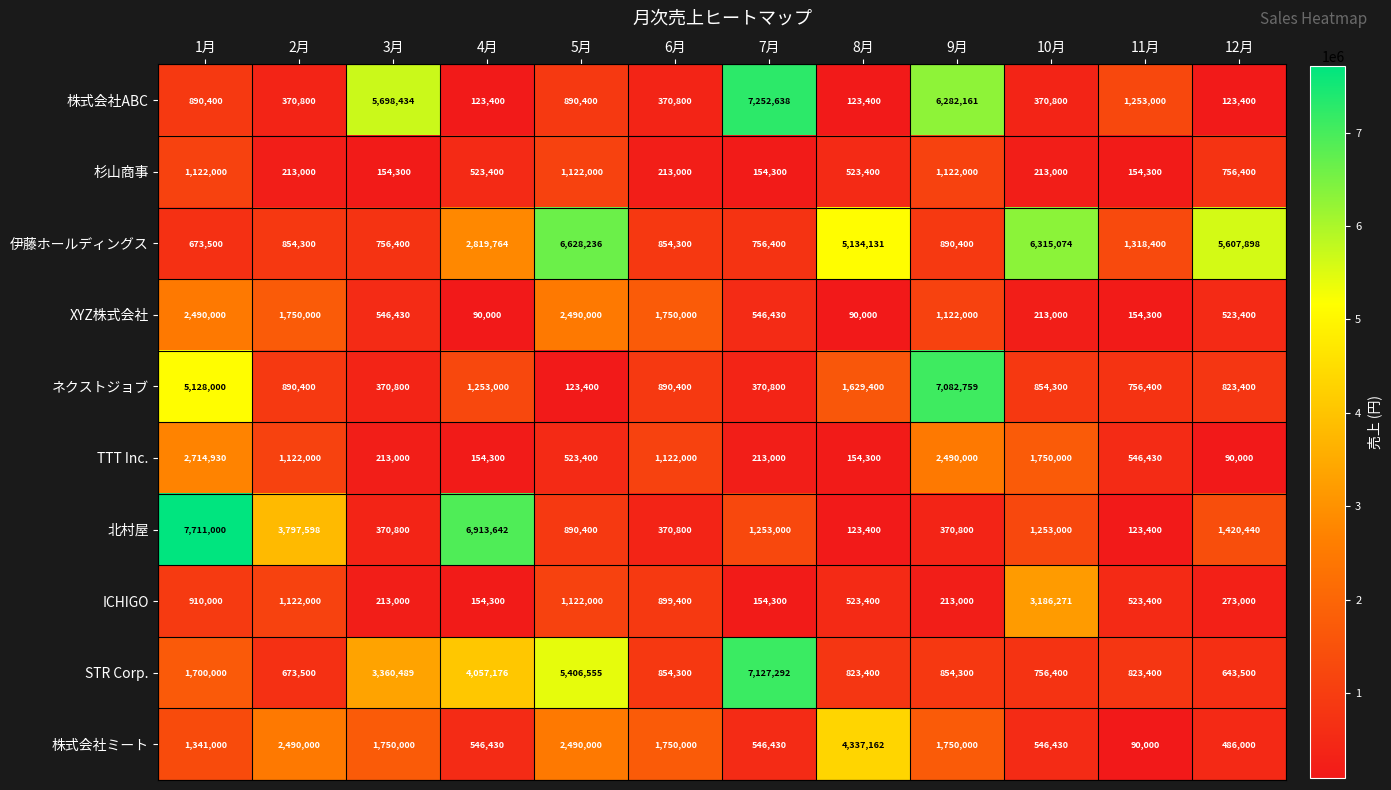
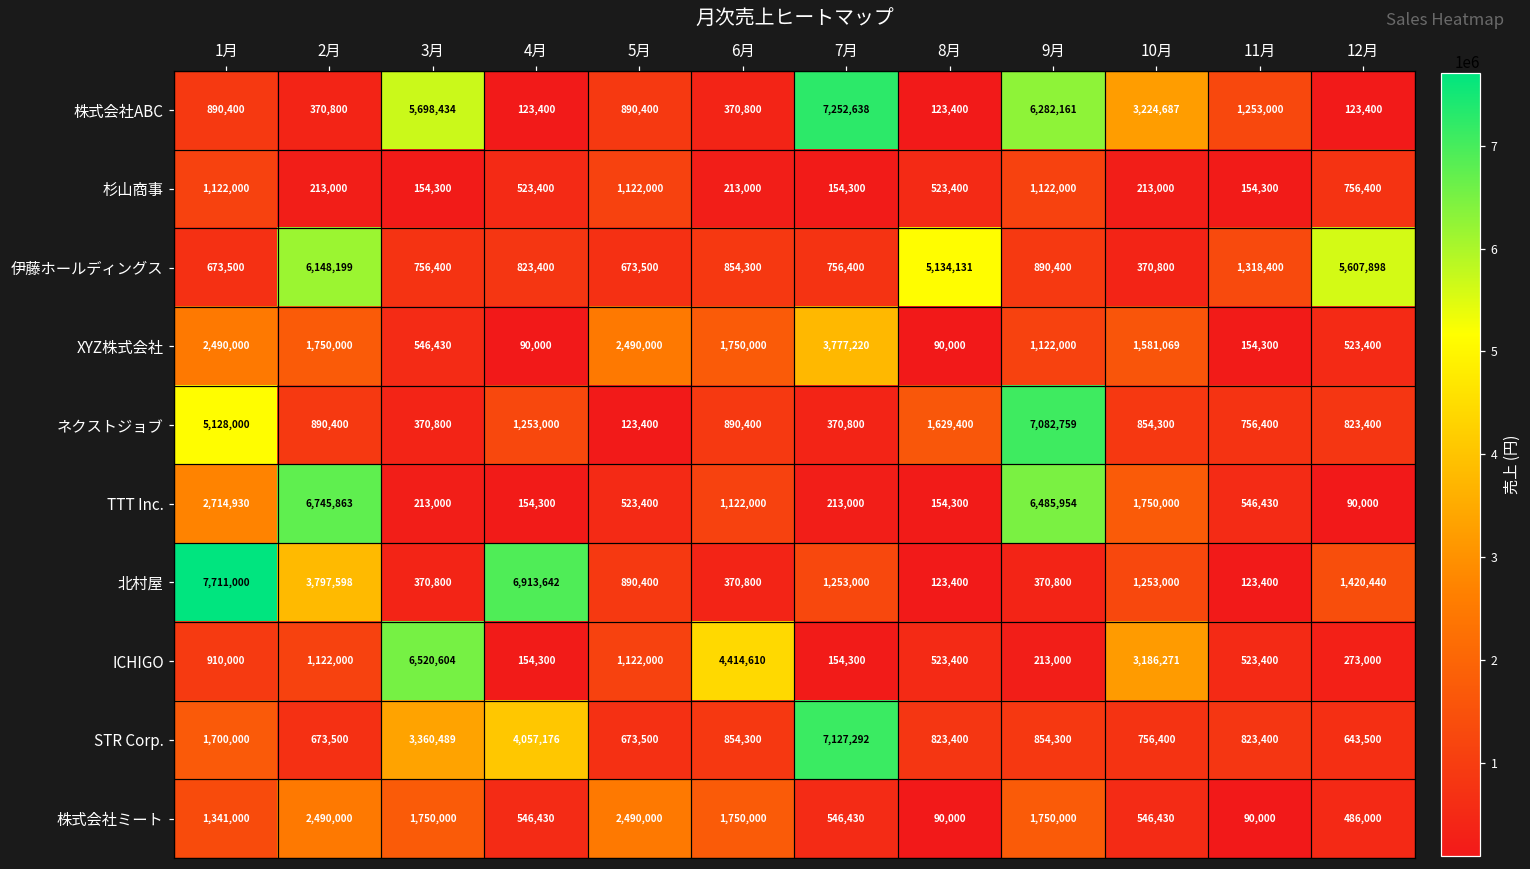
株式会社ABC, 10月: 370,800 -> 3,224,687
伊藤ホールディングス, 2月: 854,300 -> 6,148,199
伊藤ホールディングス, 4月: 2,819,764 -> 823,400
伊藤ホールディングス, 5月: 6,628,236 -> 673,500
伊藤ホールディングス, 10月: 6,315,074 -> 370,800
XYZ株式会社, 7月: 546,430 -> 3,777,220
XYZ株式会社, 10月: 213,000 -> 1,581,069
TTT Inc., 2月: 1,122,000 -> 6,745,863
TTT Inc., 9月: 2,490,000 -> 6,485,954
ICHIGO, 3月: 213,000 -> 6,520,604
ICHIGO, 6月: 899,400 -> 4,414,610
STR Corp., 5月: 5,406,555 -> 673,500
株式会社ミート, 8月: 4,337,162 -> 90,000
